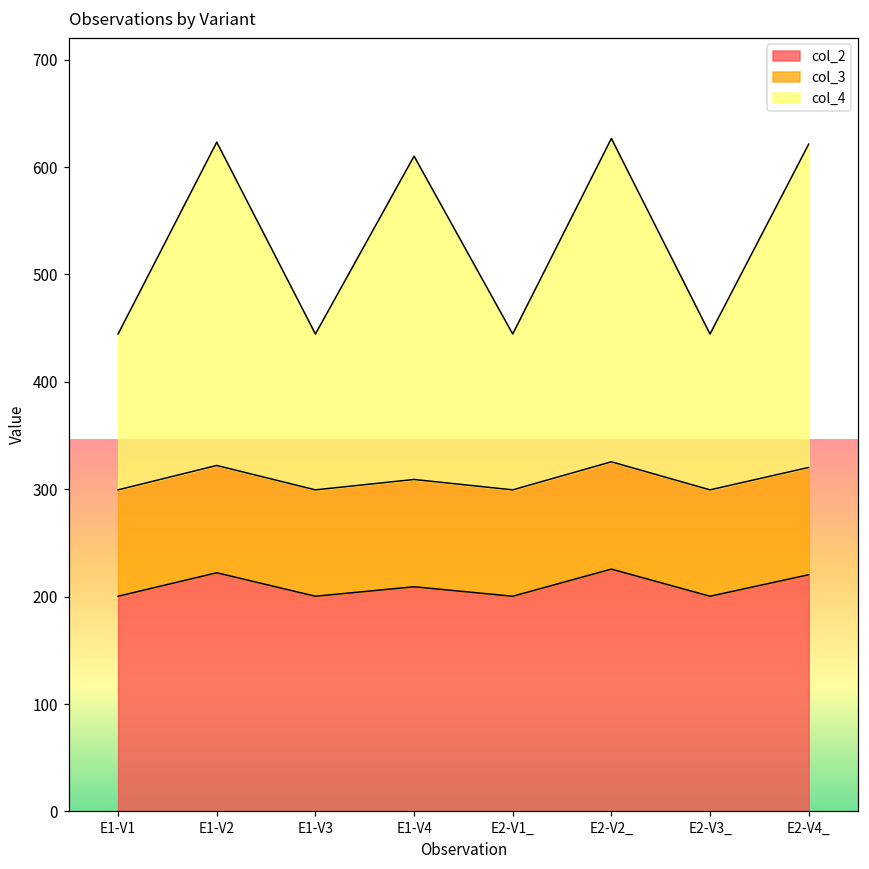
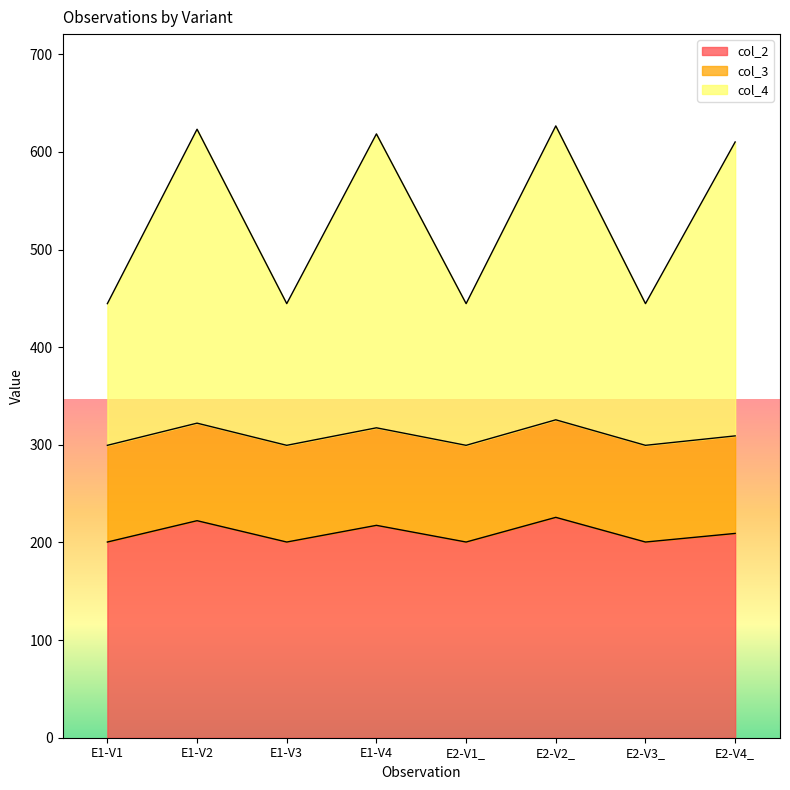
col_2, E1-V4: 210 -> 220
col_2, E2-V4_: 220 -> 210
